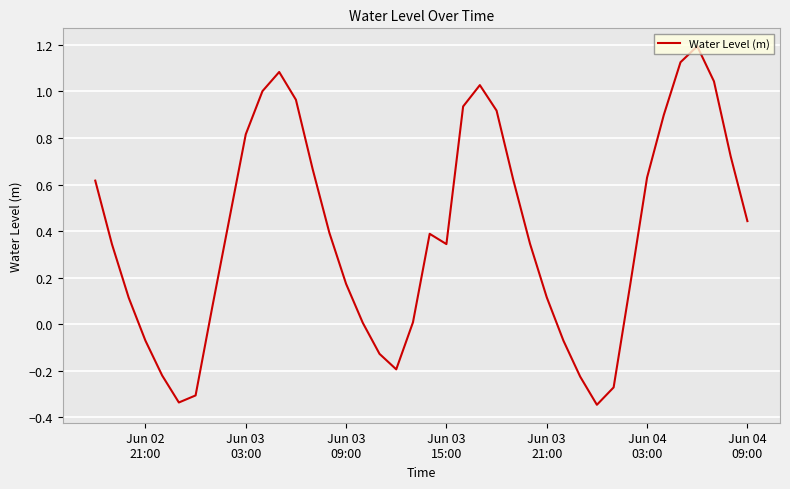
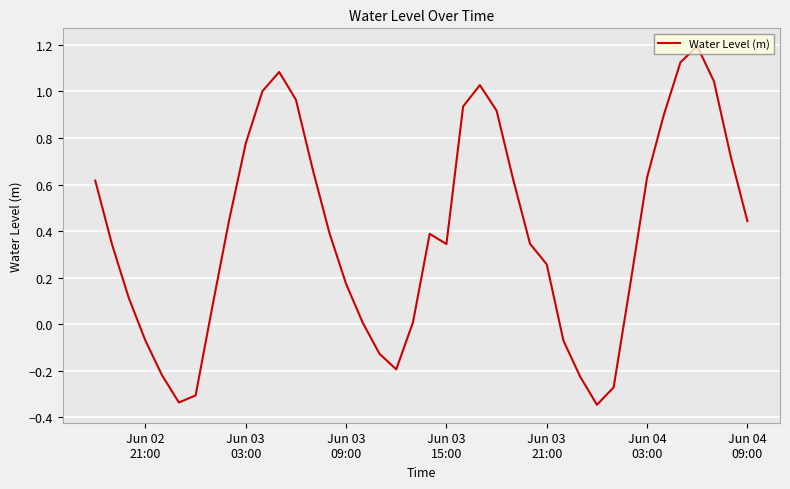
Jun 03 03:00: 0.82 -> 0.78
Jun 03 21:00: 0.12 -> 0.26
